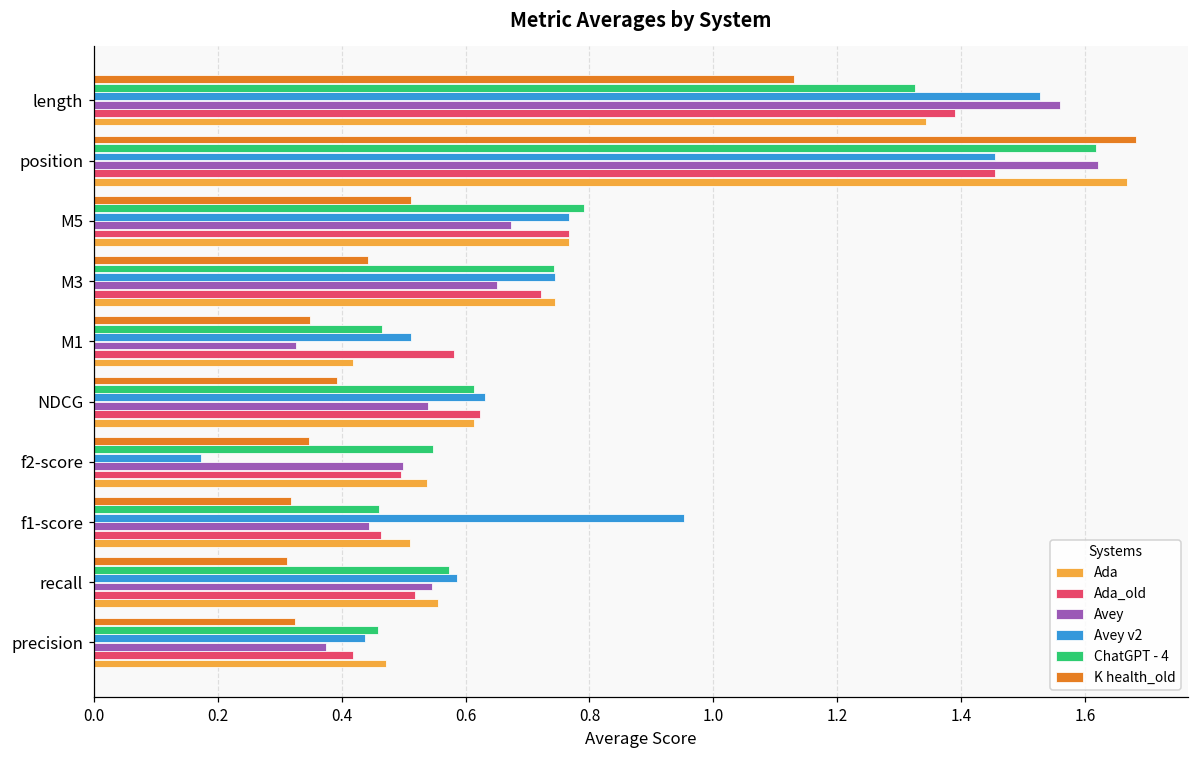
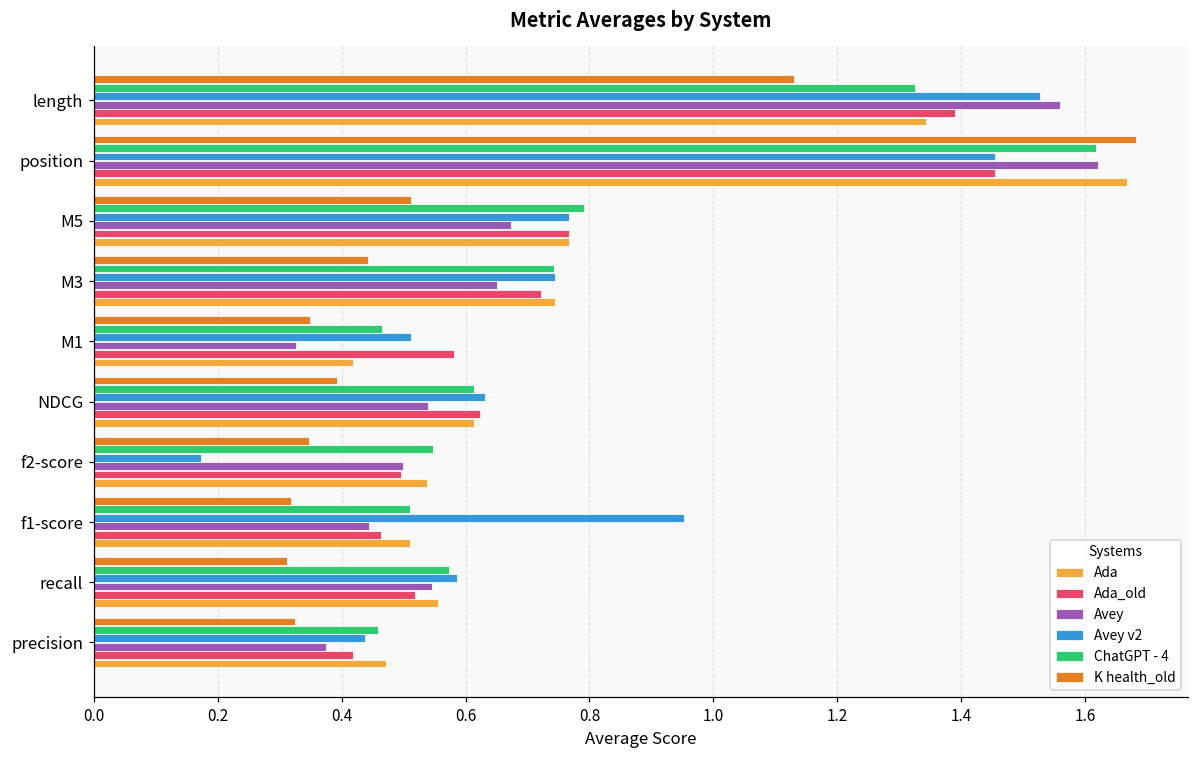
ChatGPT - 4, f1-score: 0.46 -> 0.51
